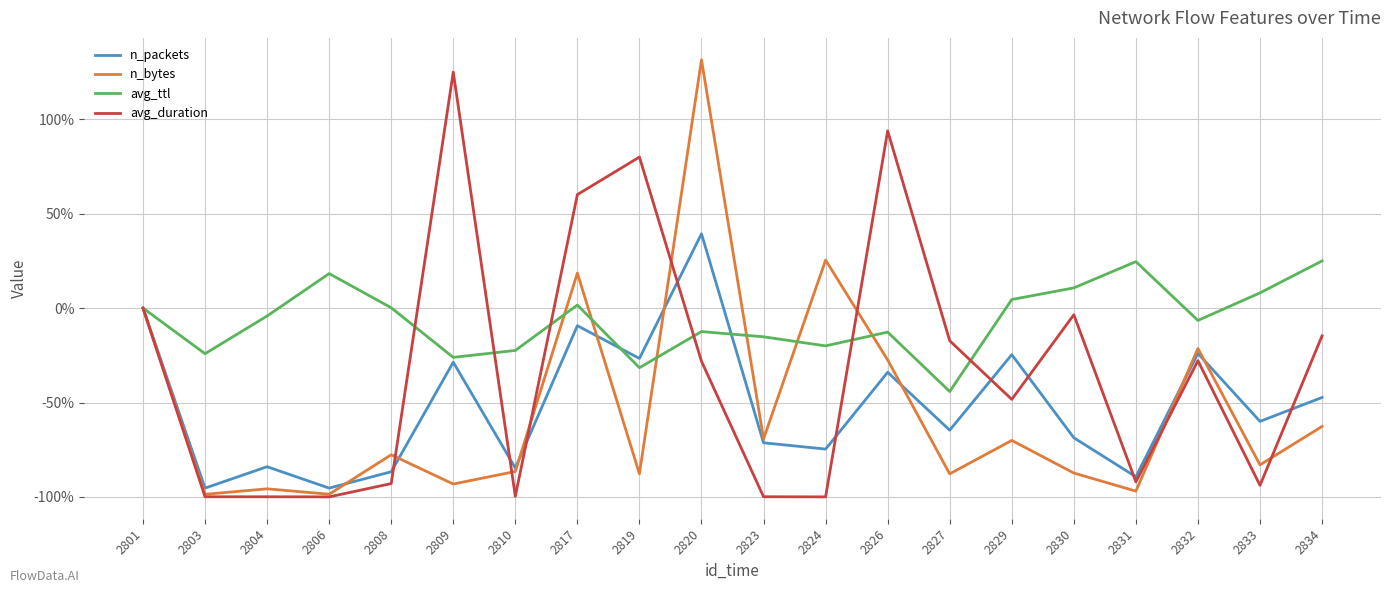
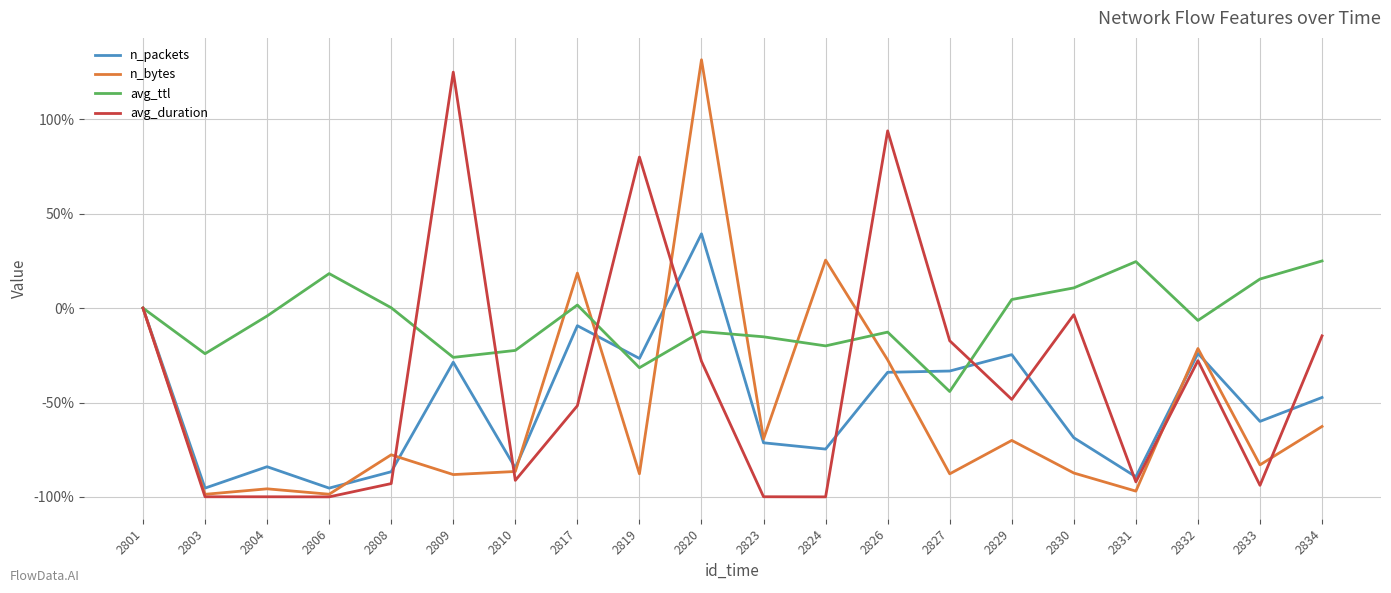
n_bytes, 2809: -93% -> -88%
avg_duration, 2810: -100% -> -91%
avg_duration, 2817: 60% -> -52%
n_packets, 2827: -65% -> -33%
avg_ttl, 2833: 8% -> 15%
